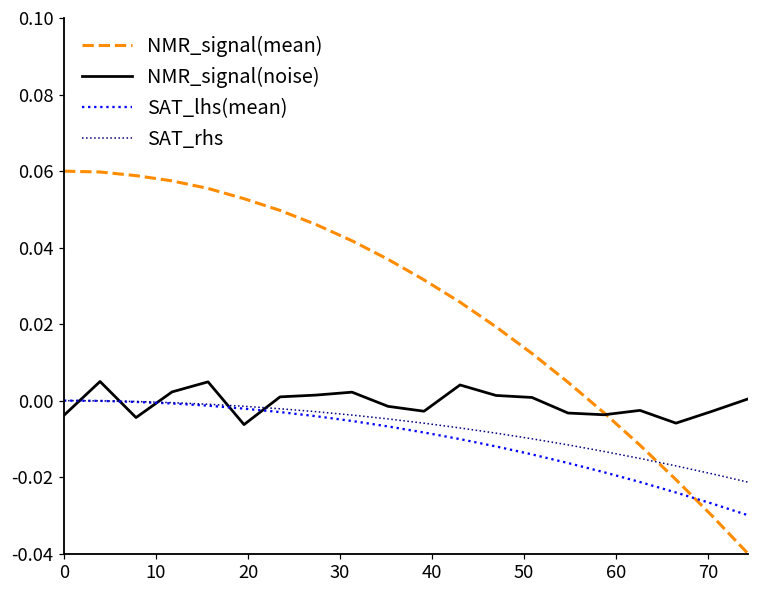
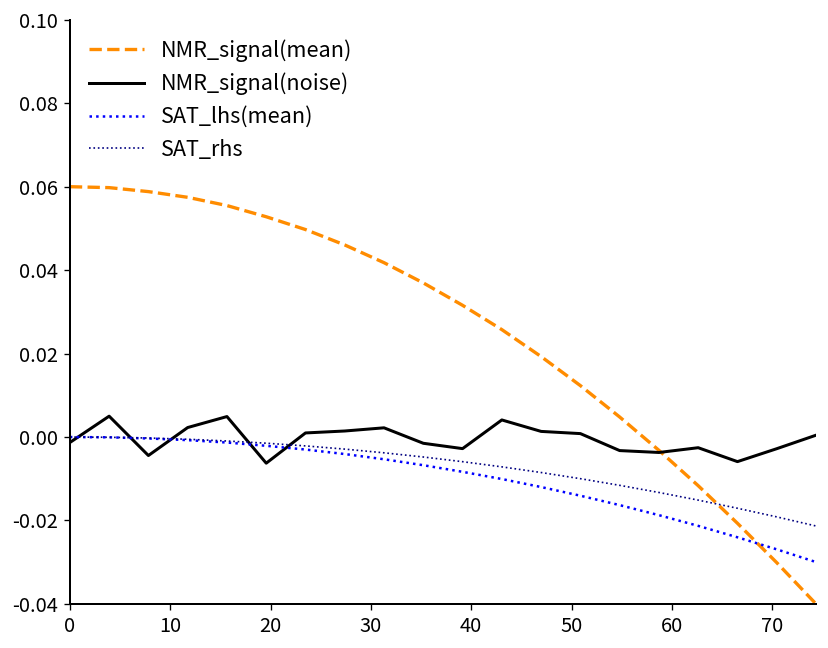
NMR_signal(noise), 0: -0.004 -> -0.001
